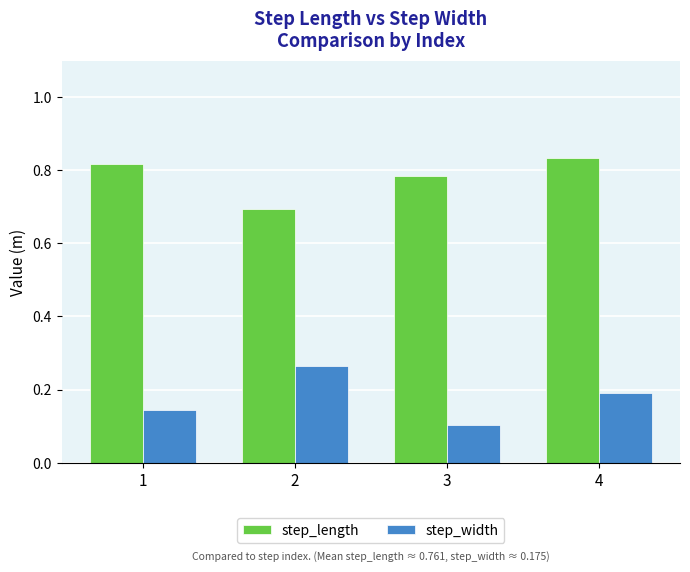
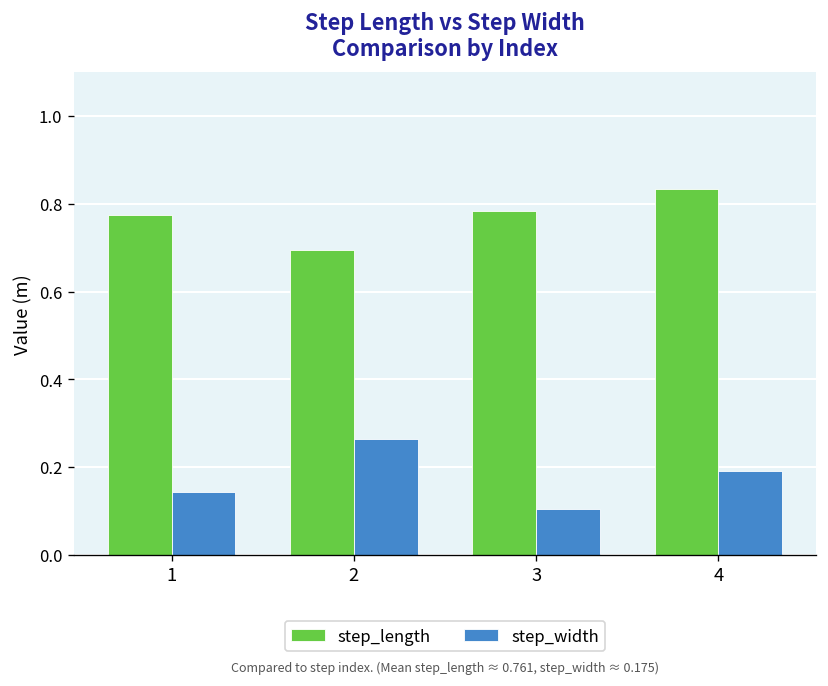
step_length, 1: 0.82 -> 0.77
